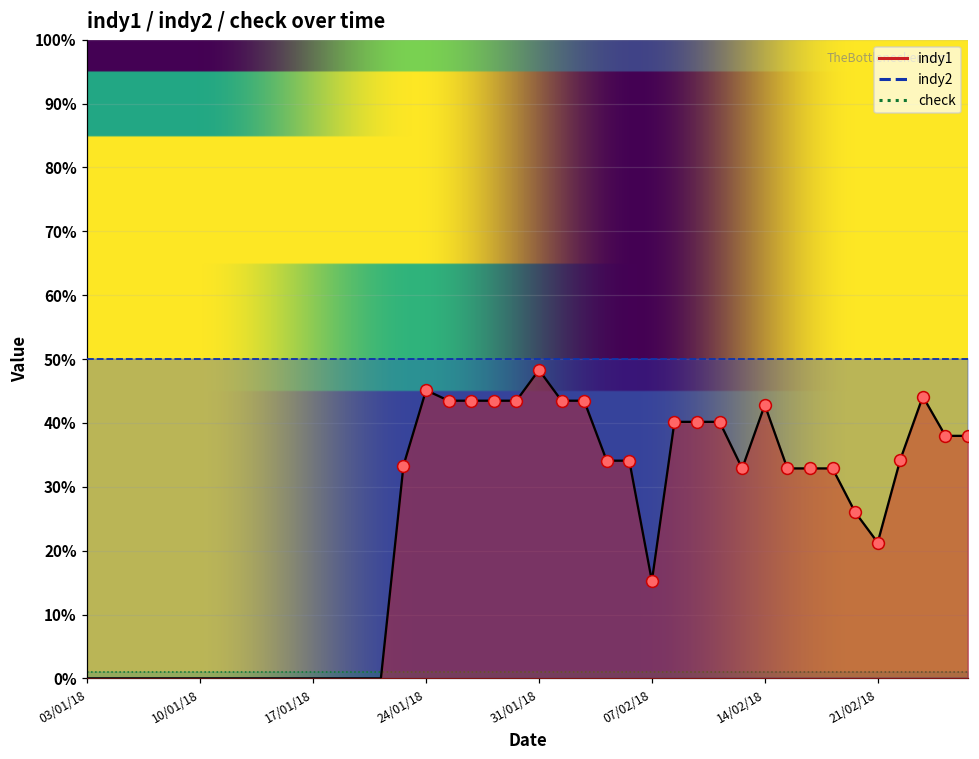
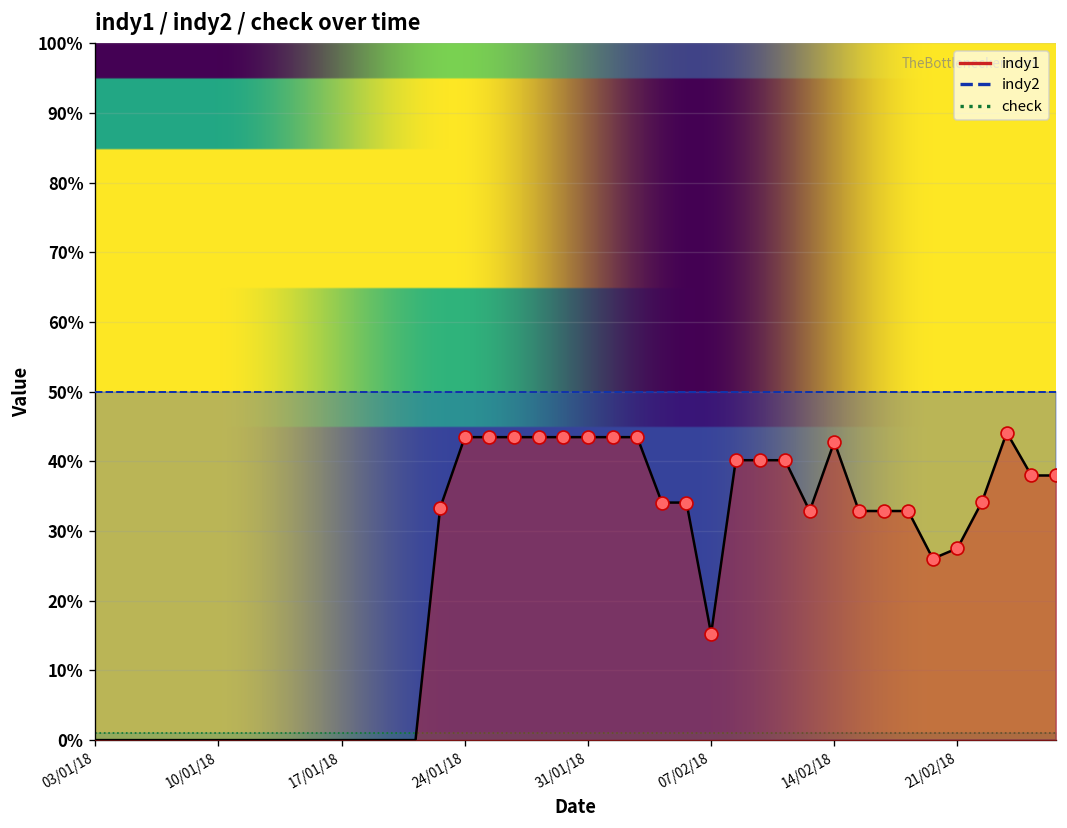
indy1, 24/01/18: 45% -> 43%
indy1, 31/01/18: 48% -> 43%
indy1, 21/02/18: 21% -> 28%
